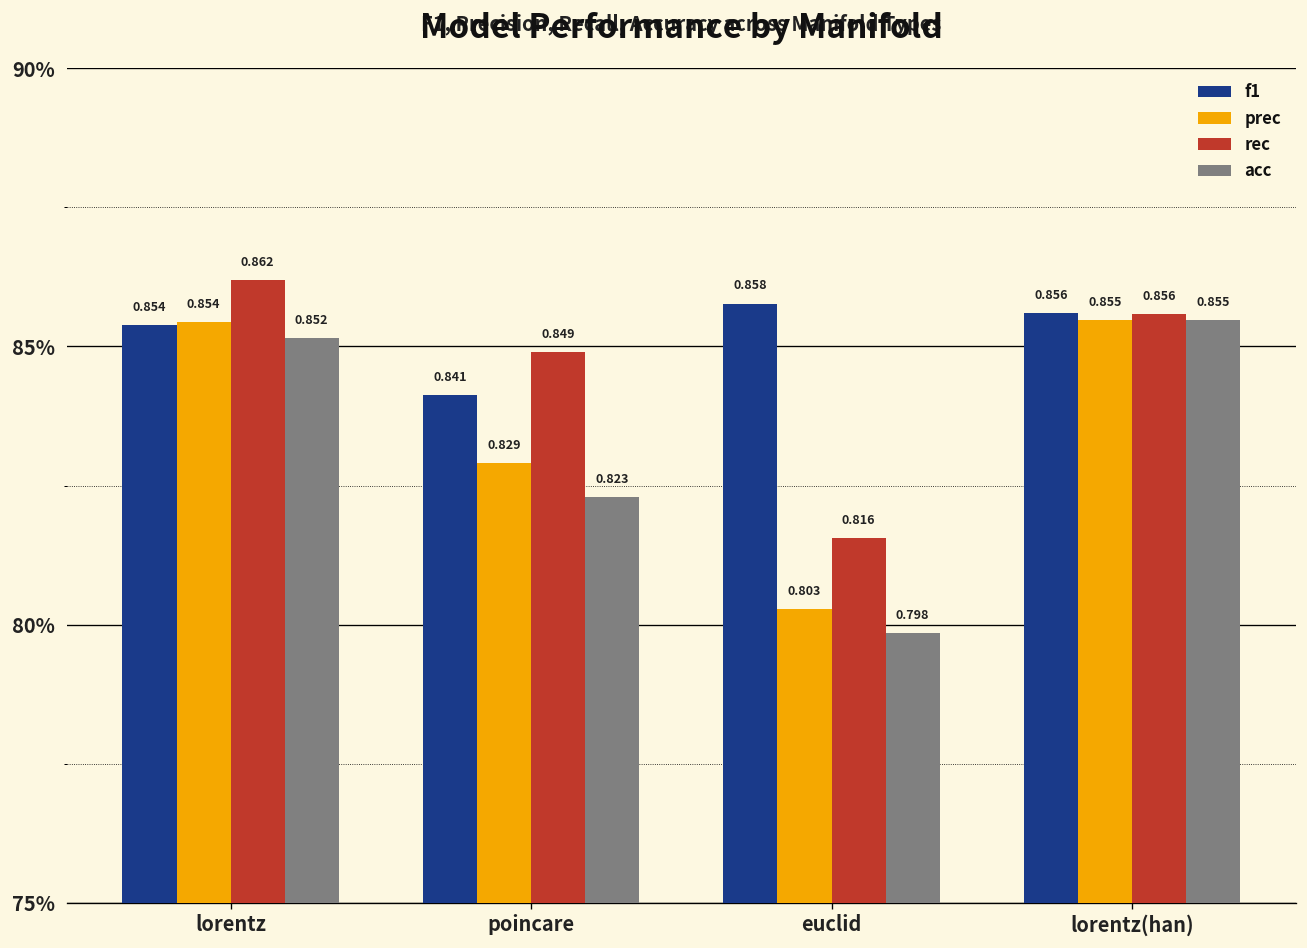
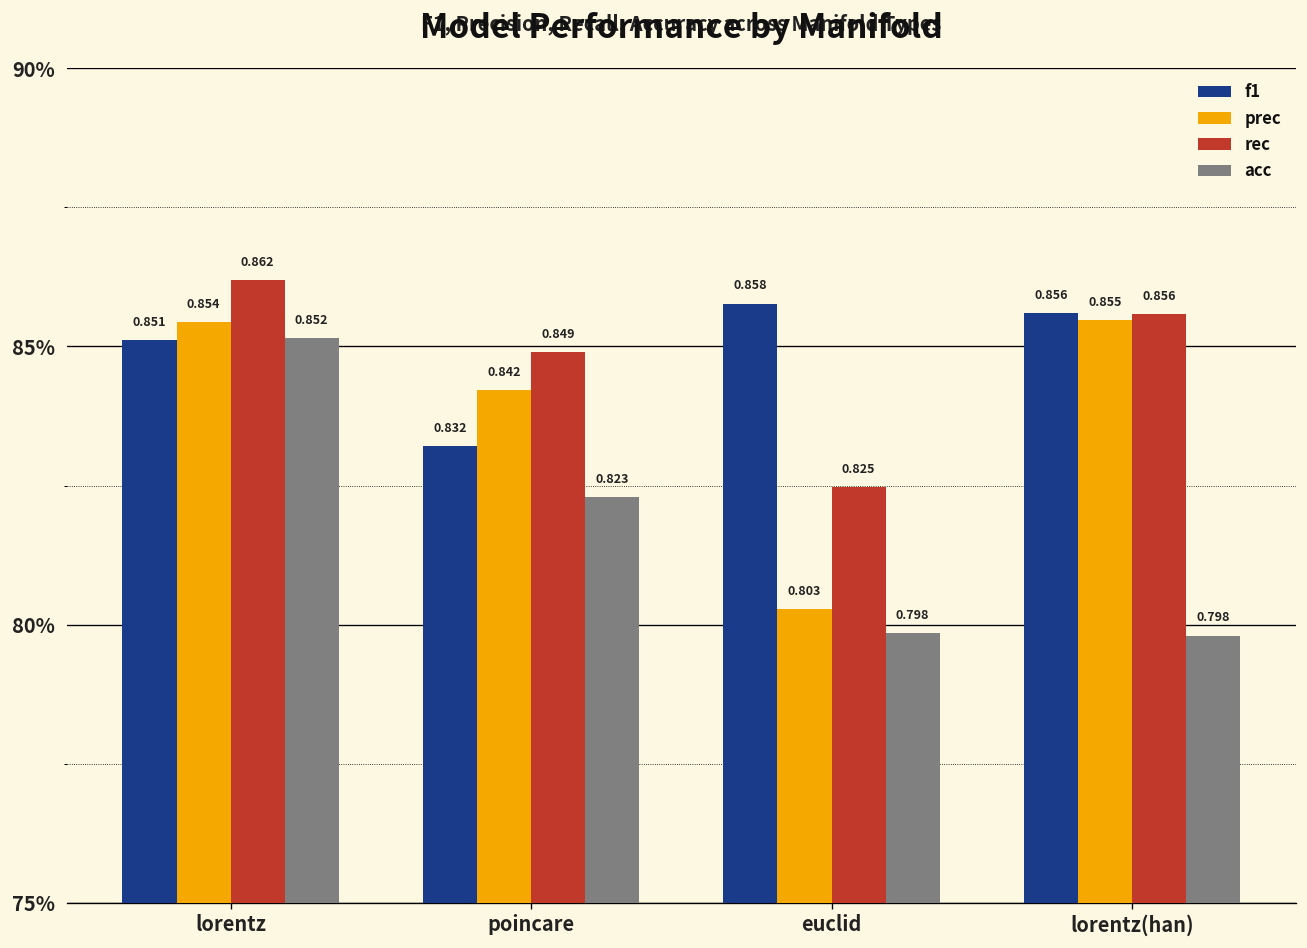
f1, lorentz: 0.854 -> 0.851
f1, poincare: 0.841 -> 0.832
prec, poincare: 0.829 -> 0.842
rec, euclid: 0.816 -> 0.825
acc, lorentz(han): 0.855 -> 0.798
